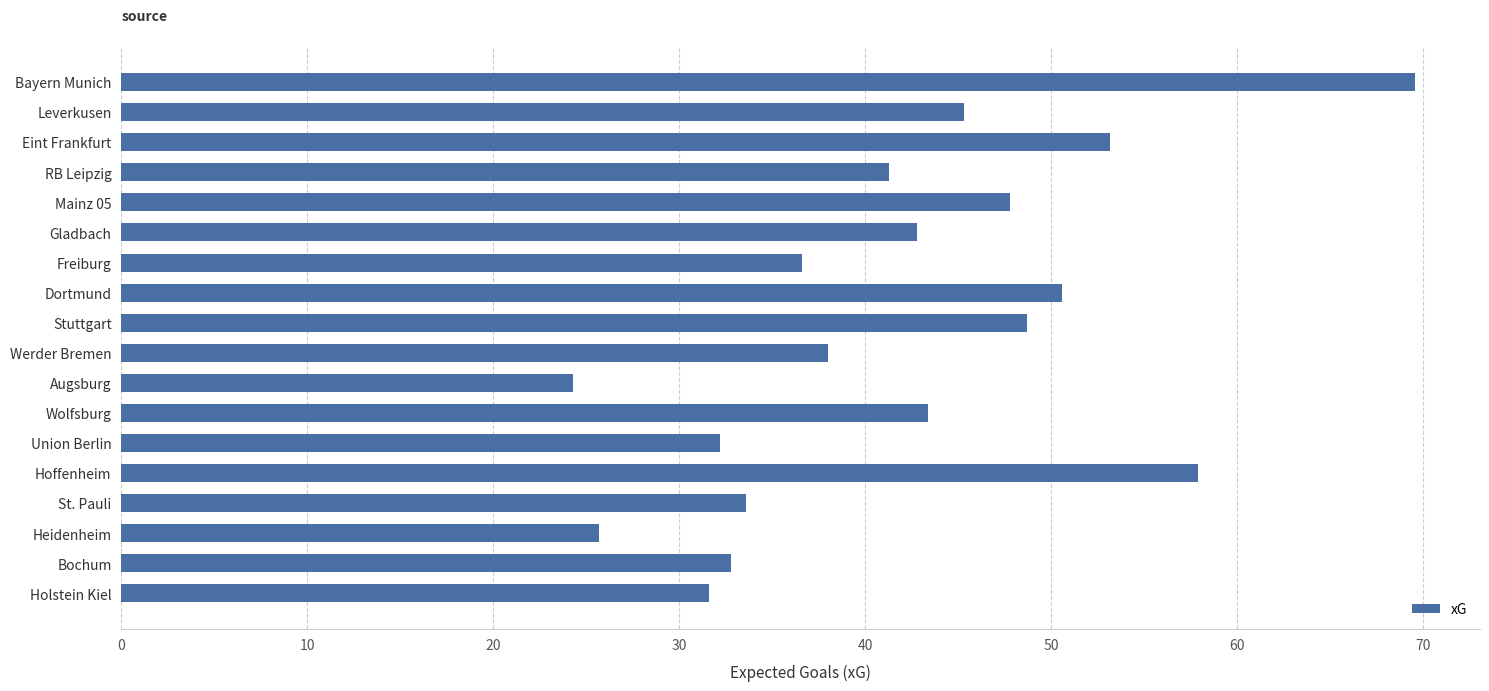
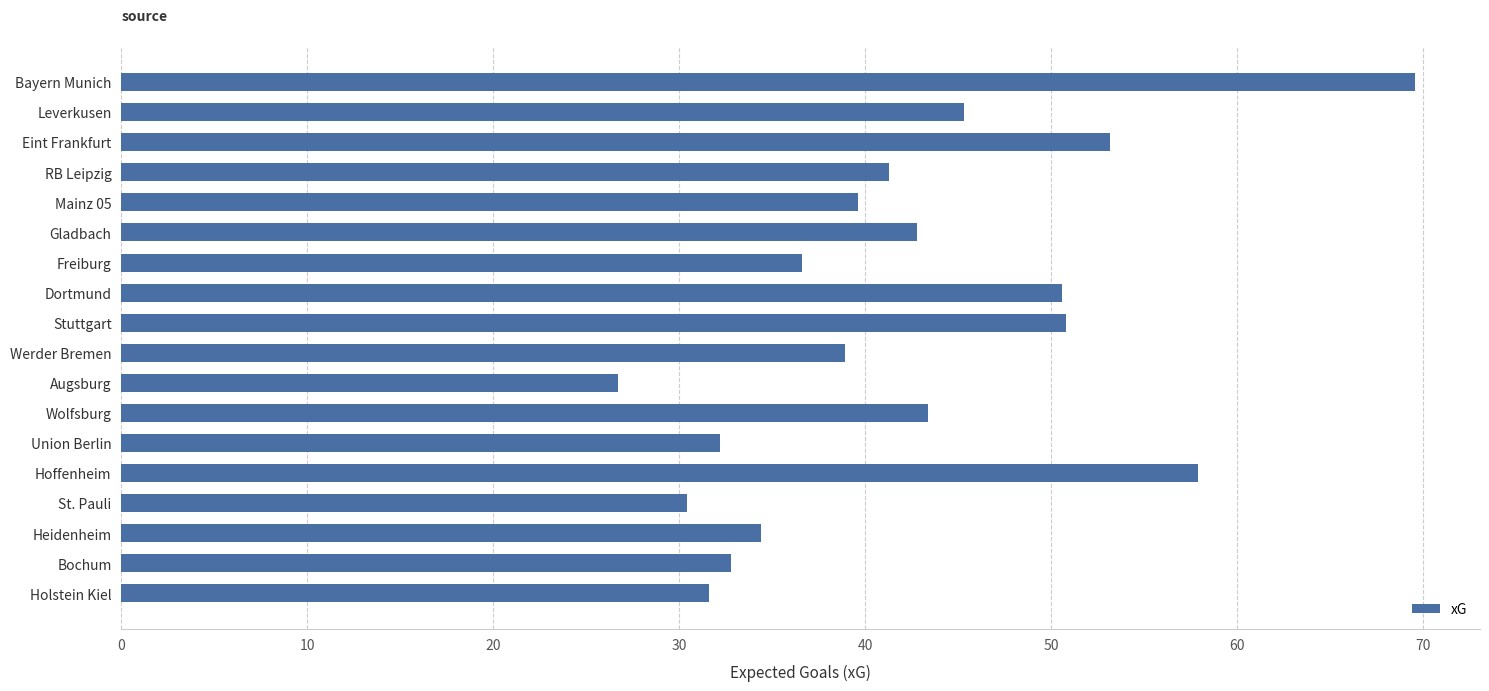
Mainz 05: 47.8 -> 39.6
Stuttgart: 48.7 -> 50.8
Werder Bremen: 38.0 -> 38.9
Augsburg: 24.3 -> 26.7
St. Pauli: 33.6 -> 30.4
Heidenheim: 25.7 -> 34.4
